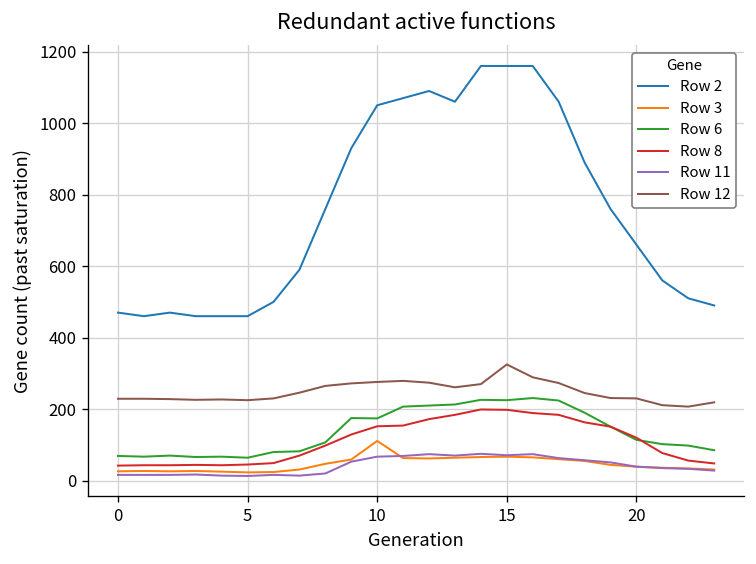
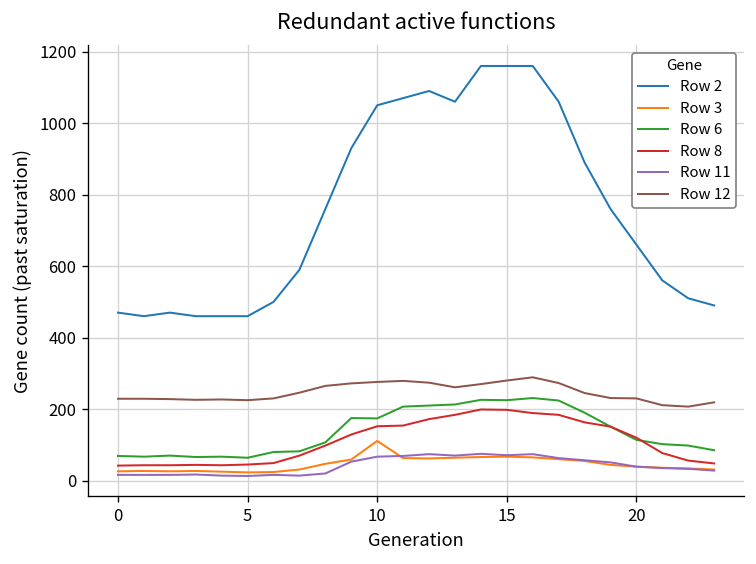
Row 12, 15: 330 -> 280
